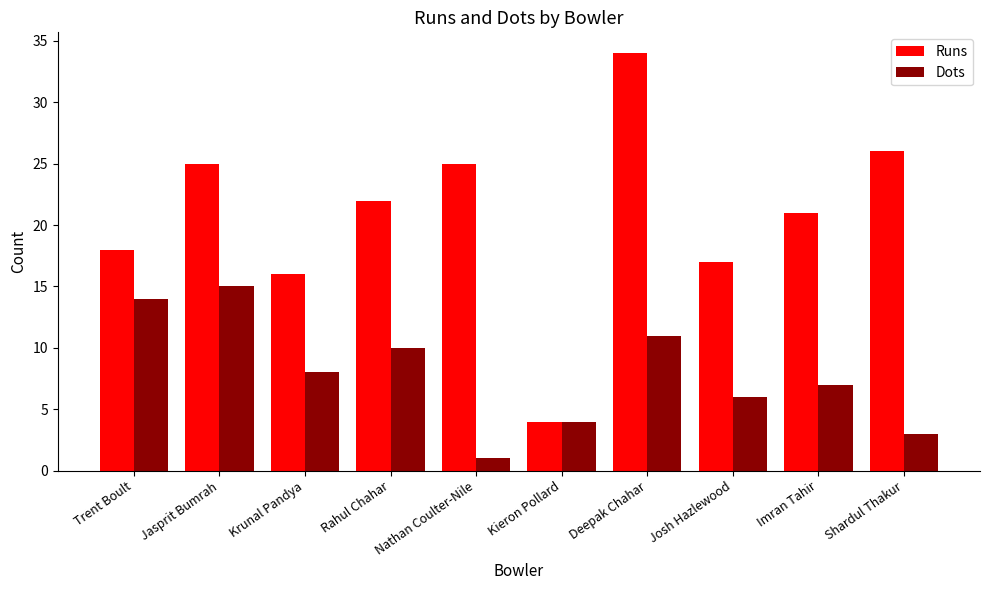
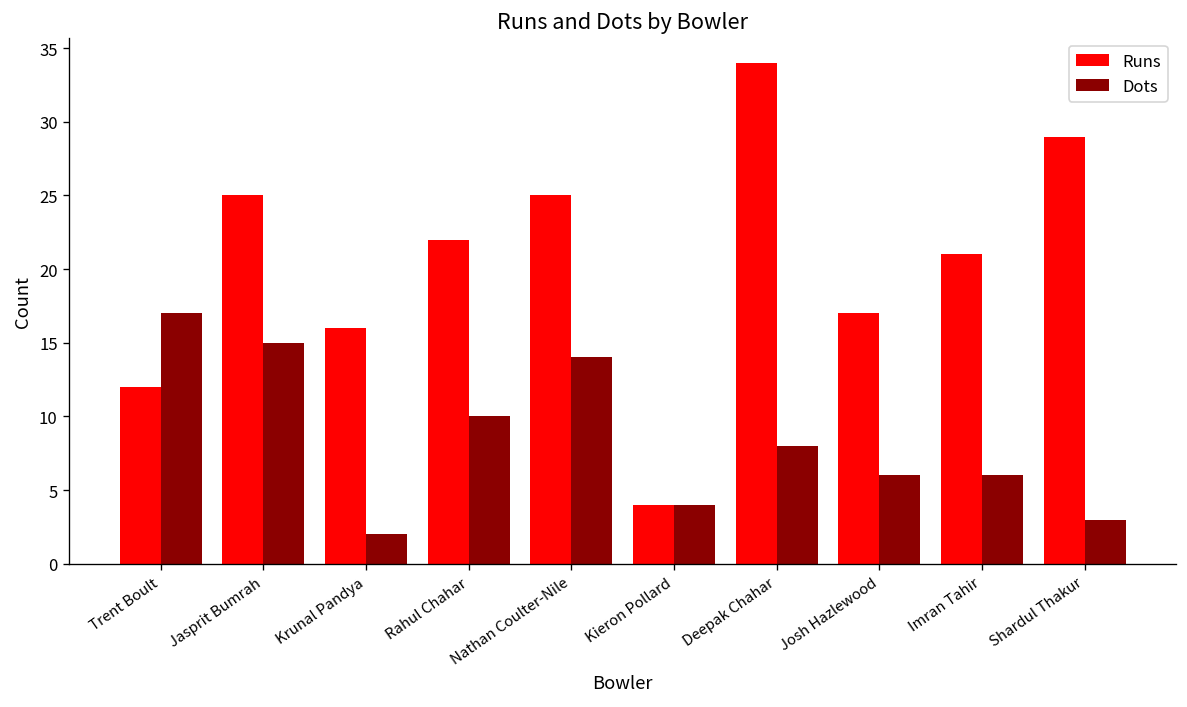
Runs, Trent Boult: 18 -> 12
Dots, Trent Boult: 14 -> 17
Dots, Krunal Pandya: 8 -> 2
Dots, Nathan Coulter-Nile: 1 -> 14
Dots, Deepak Chahar: 11 -> 8
Dots, Imran Tahir: 7 -> 6
Runs, Shardul Thakur: 26 -> 29
